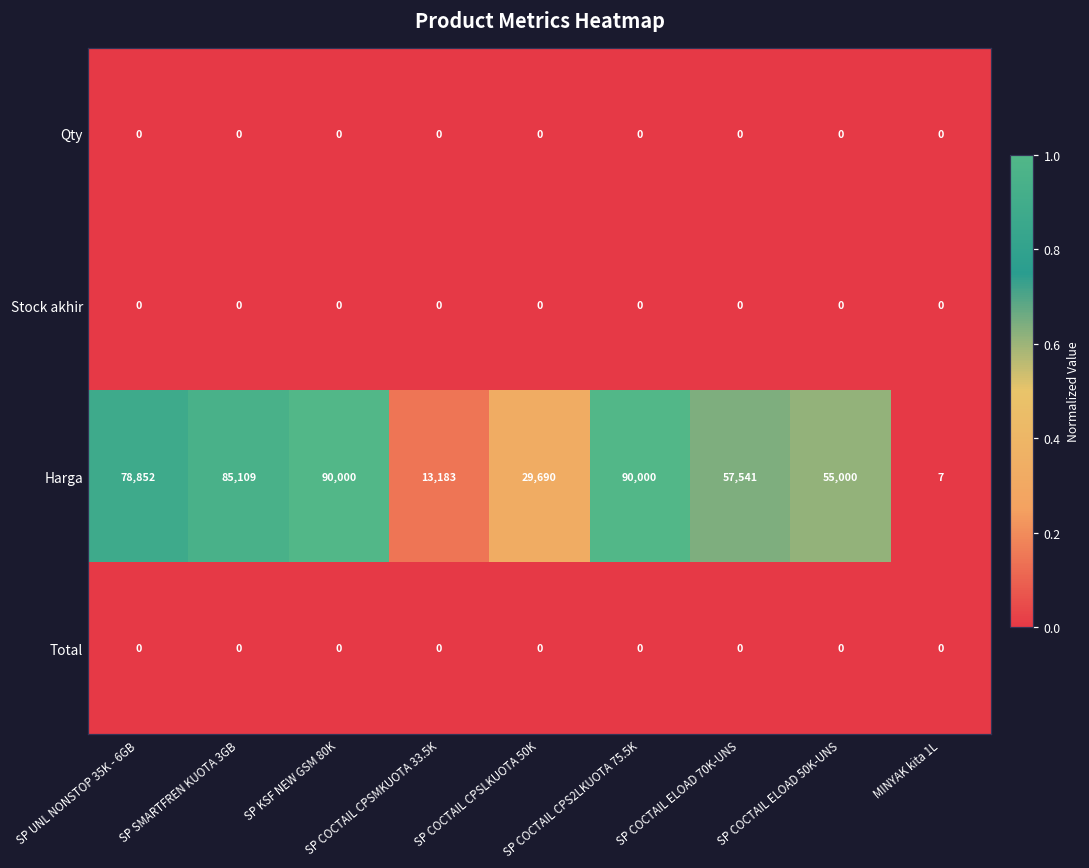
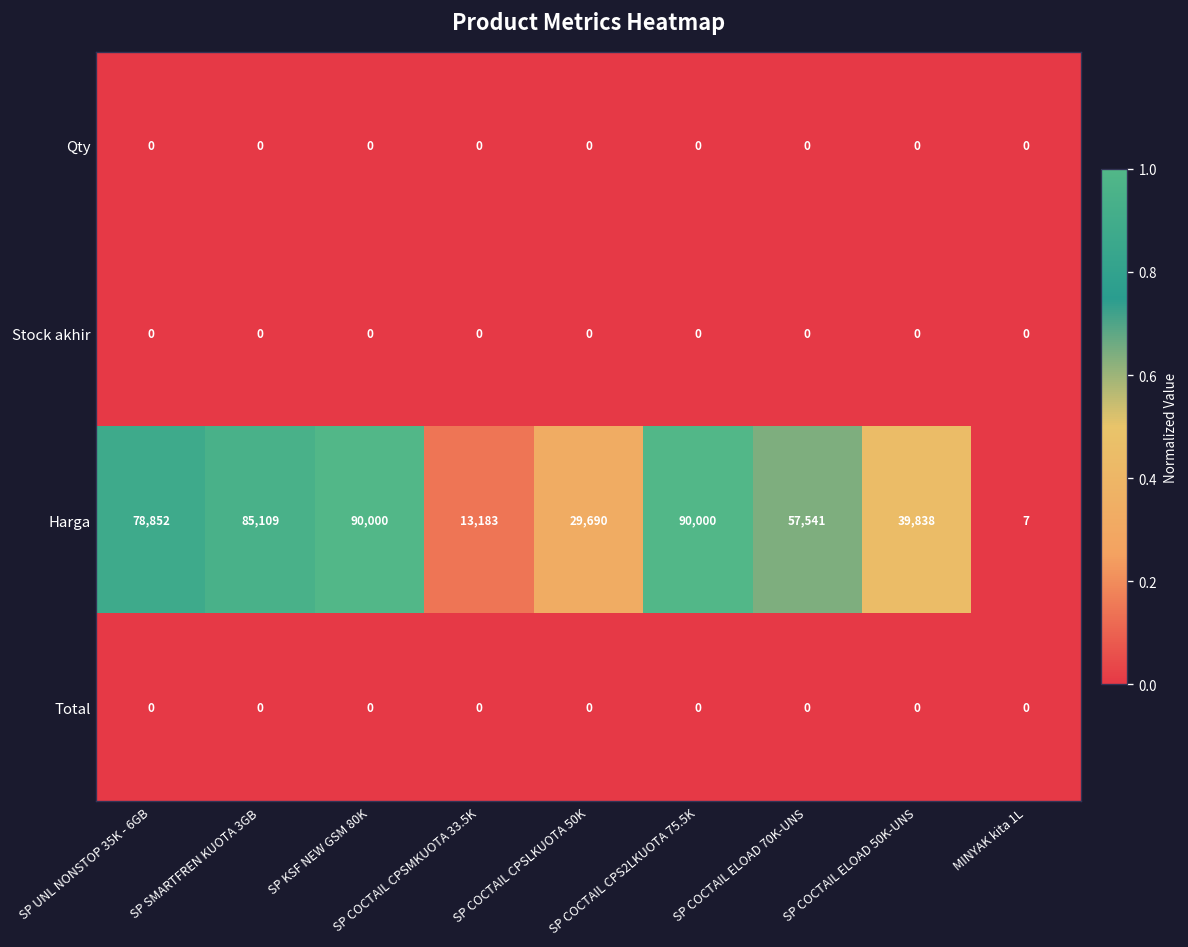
Harga, SP COCTAIL ELOAD 50K-UNS: 55,000 -> 39,838
